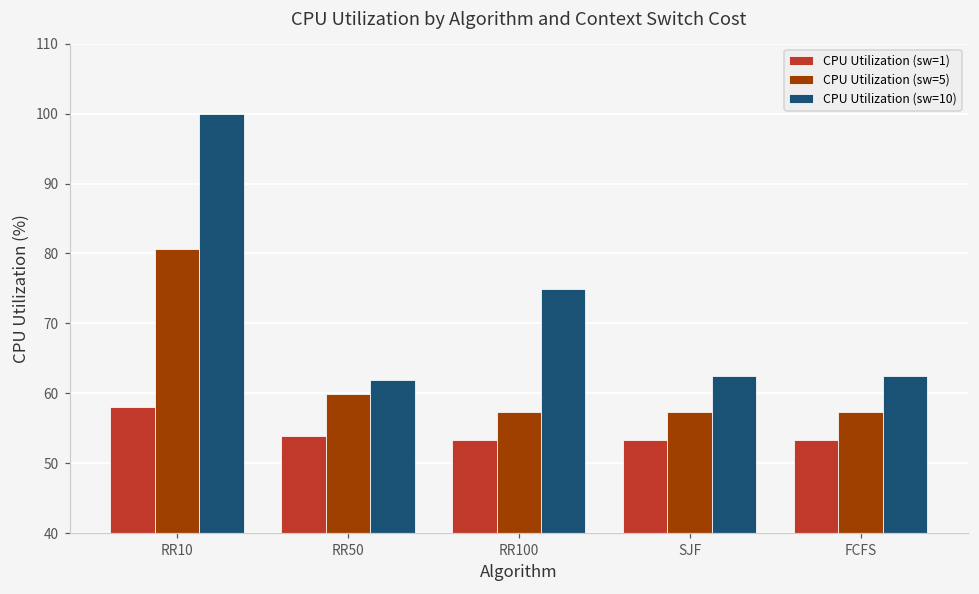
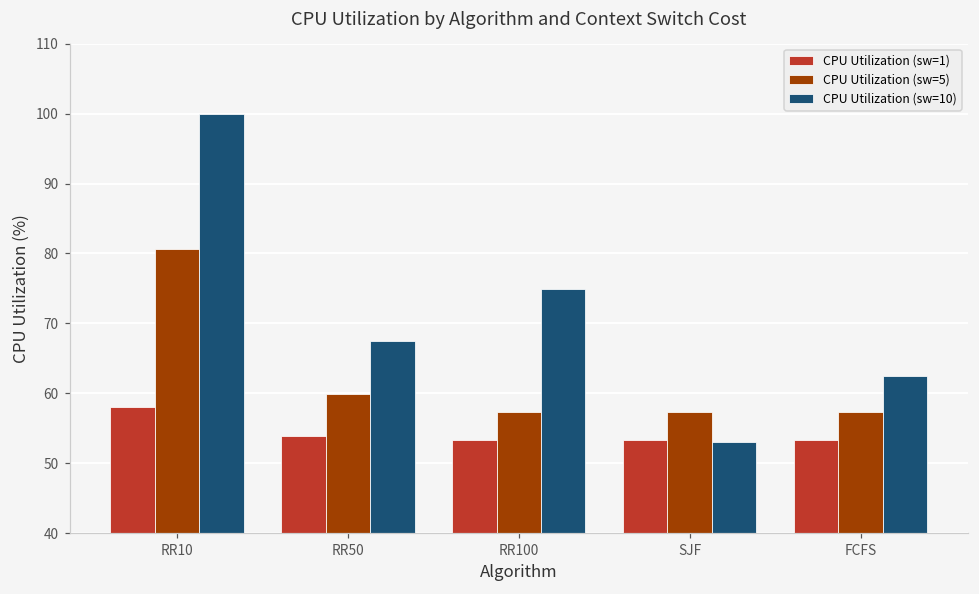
CPU Utilization (sw=10), RR50: 62 -> 68
CPU Utilization (sw=10), SJF: 62 -> 53
